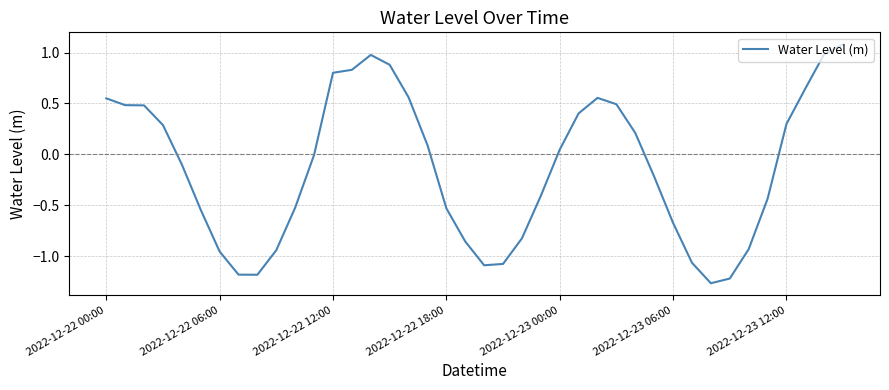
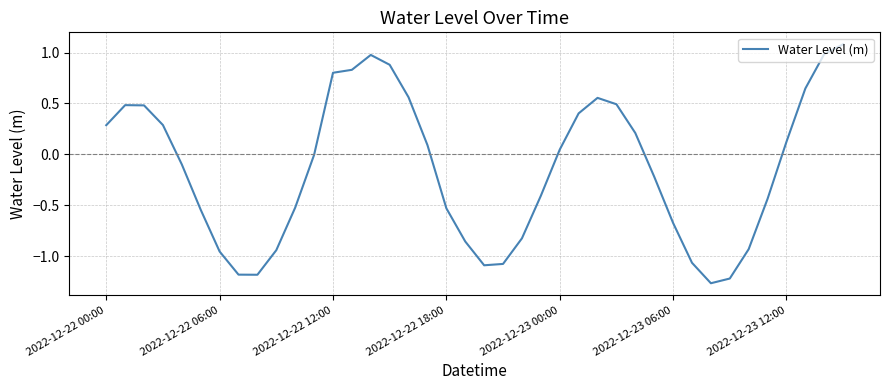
2022-12-22 00:00: 0.55 -> 0.29
2022-12-23 12:00: 0.30 -> 0.12
